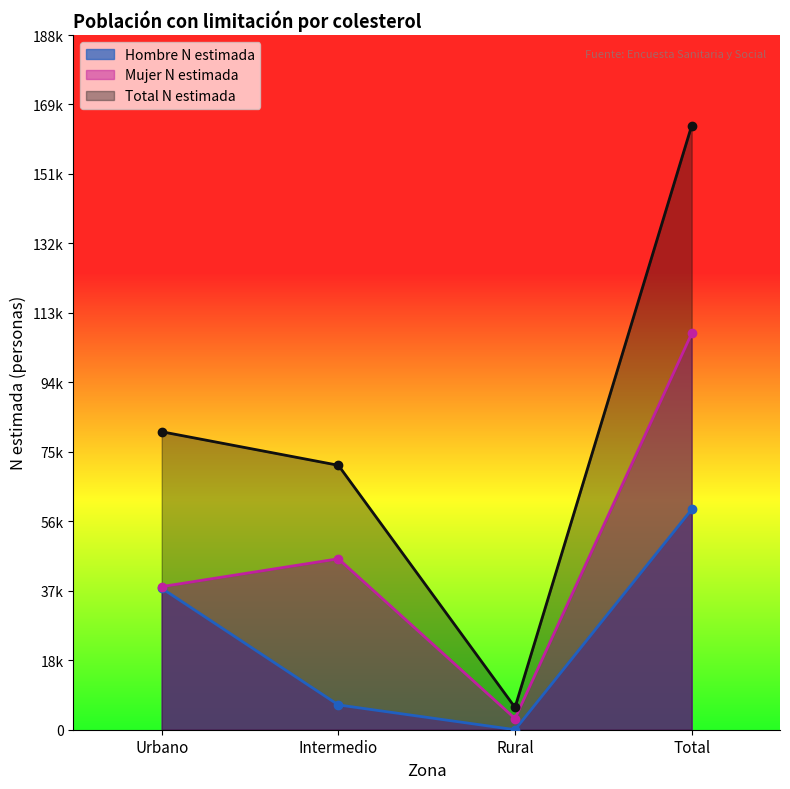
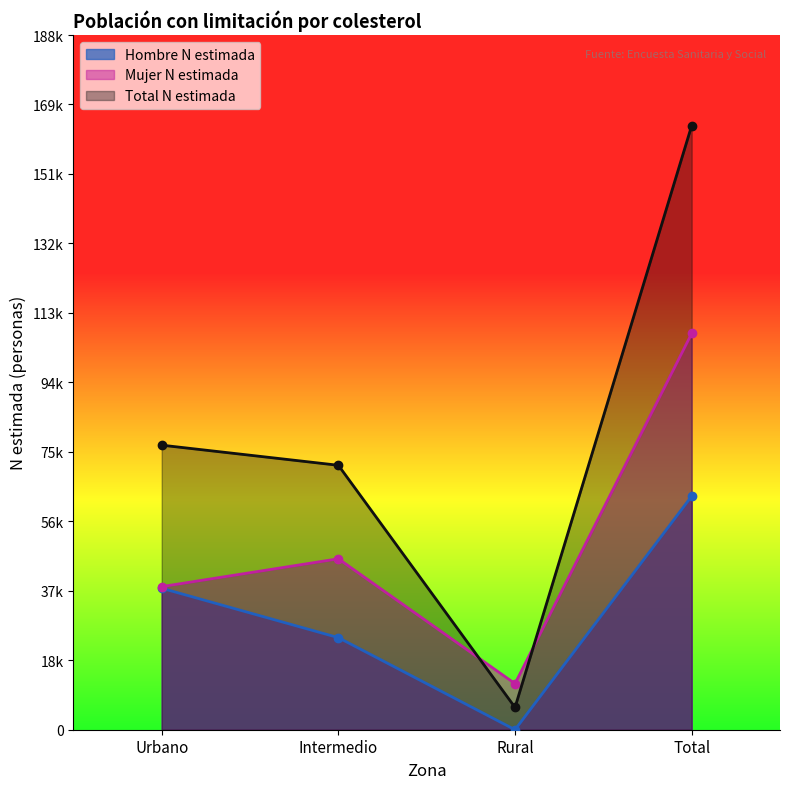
Total N estimada, Urbano: 81000 -> 77000
Hombre N estimada, Intermedio: 7000 -> 25000
Mujer N estimada, Rural: 3000 -> 13000
Hombre N estimada, Total: 60000 -> 63000
